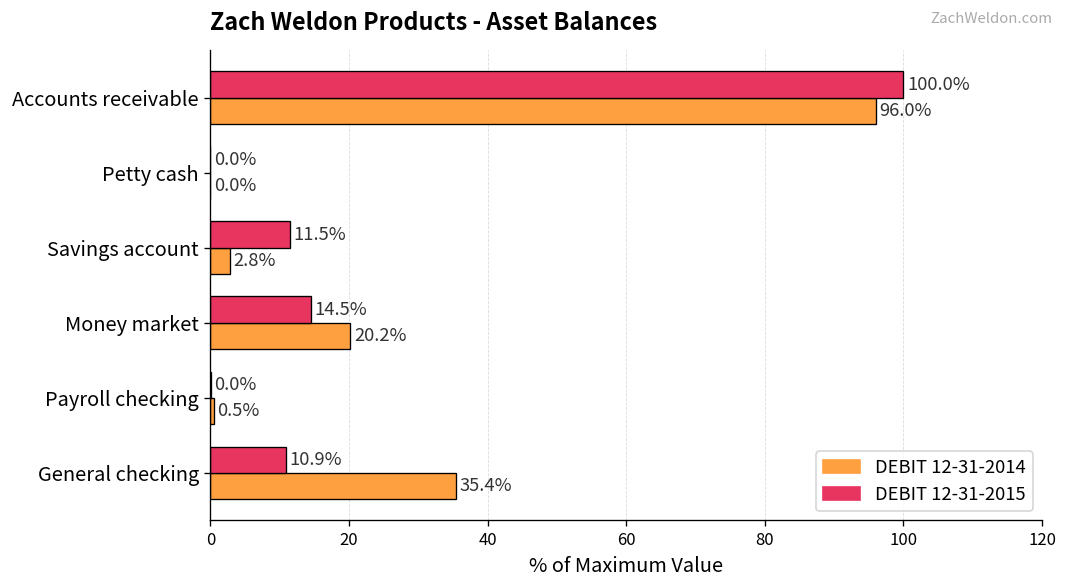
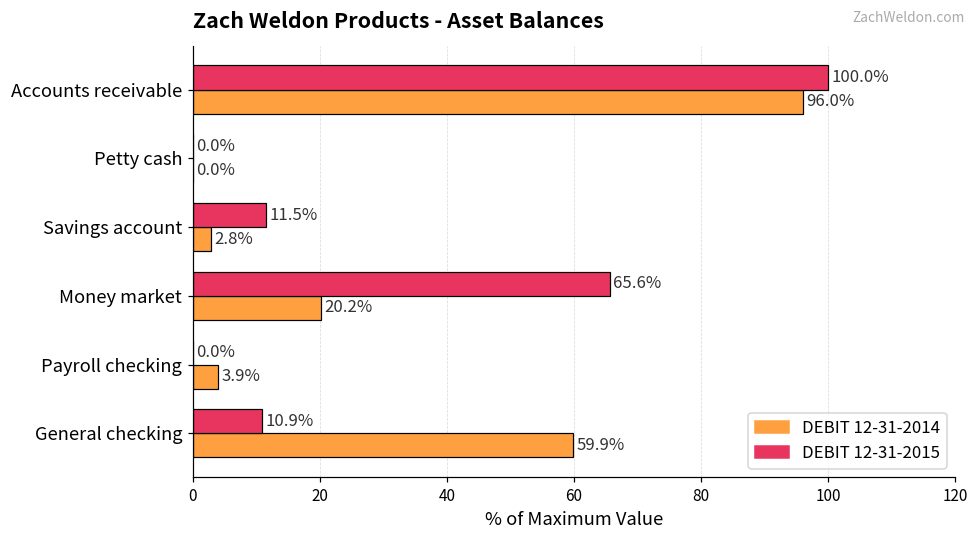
DEBIT 12-31-2015, Money market: 14.5% -> 65.6%
DEBIT 12-31-2014, Payroll checking: 0.5% -> 3.9%
DEBIT 12-31-2014, General checking: 35.4% -> 59.9%
